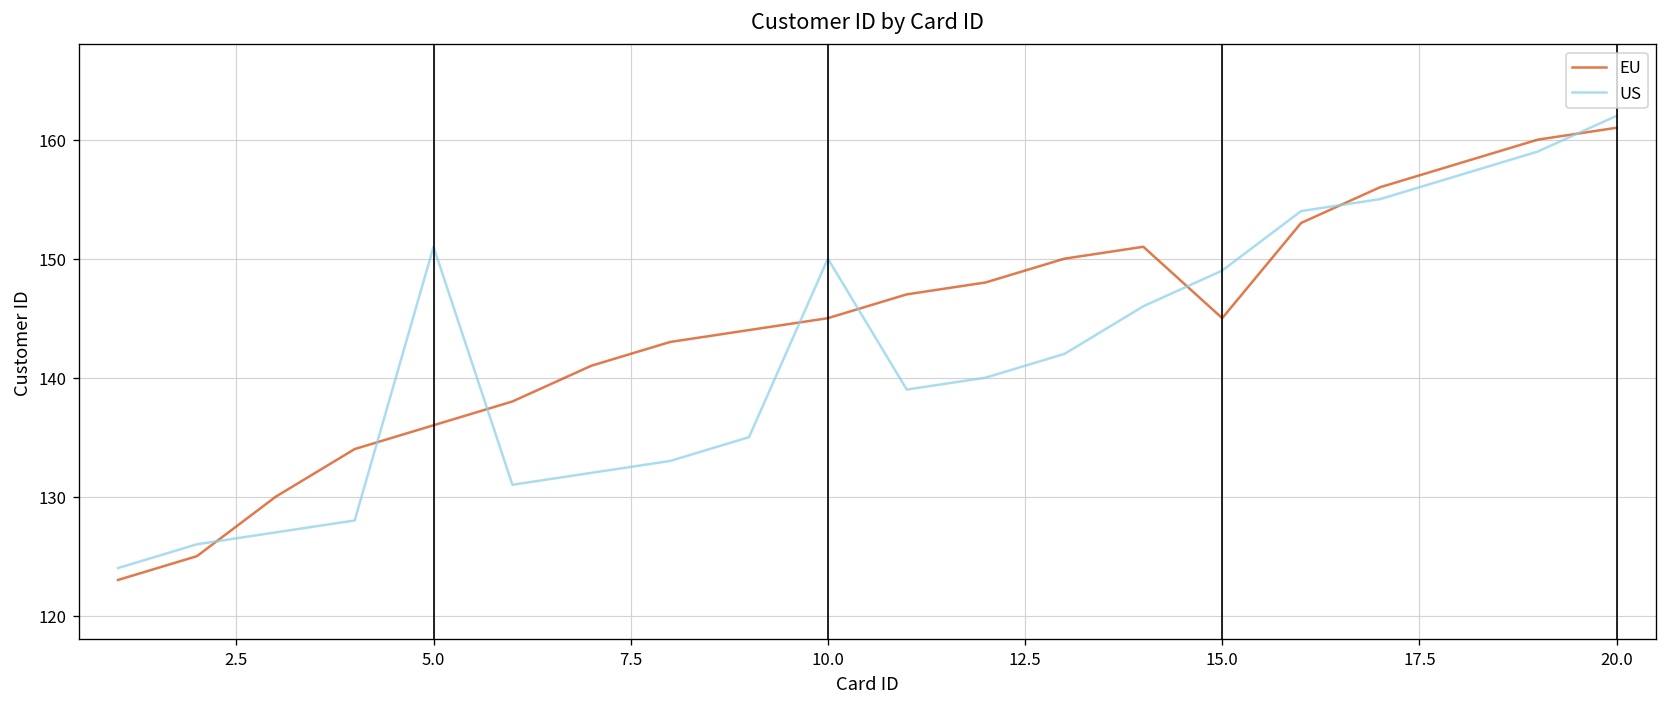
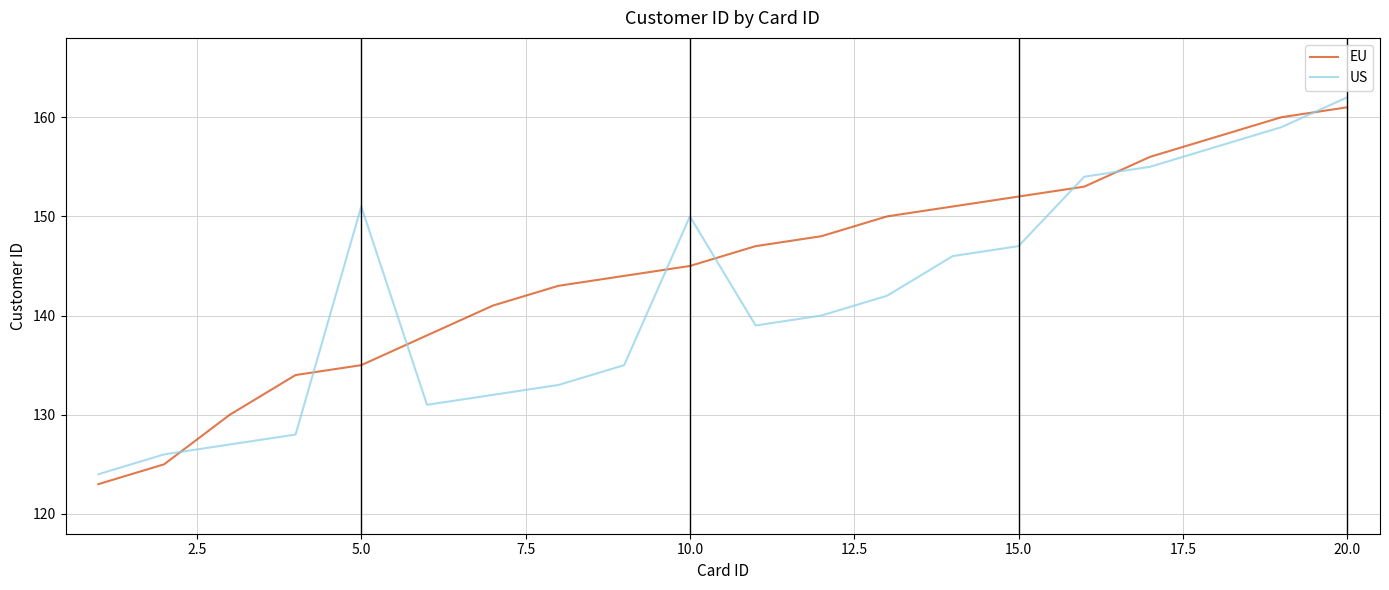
EU, 5.0: 136 -> 135
EU, 15.0: 145 -> 152
US, 15.0: 149 -> 147
